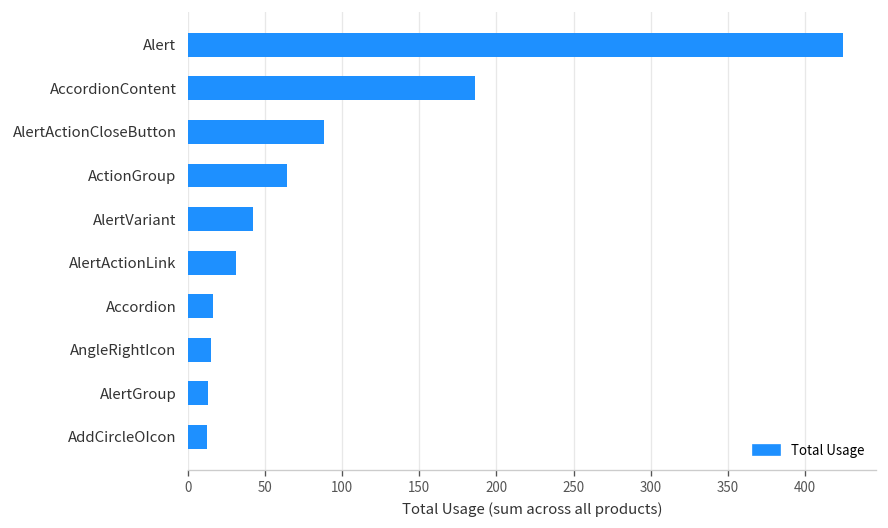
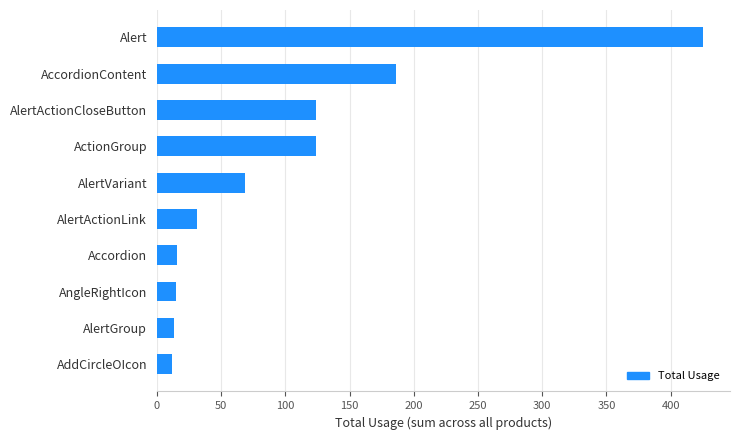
AlertActionCloseButton: 88 -> 124
ActionGroup: 64 -> 124
AlertVariant: 42 -> 69
